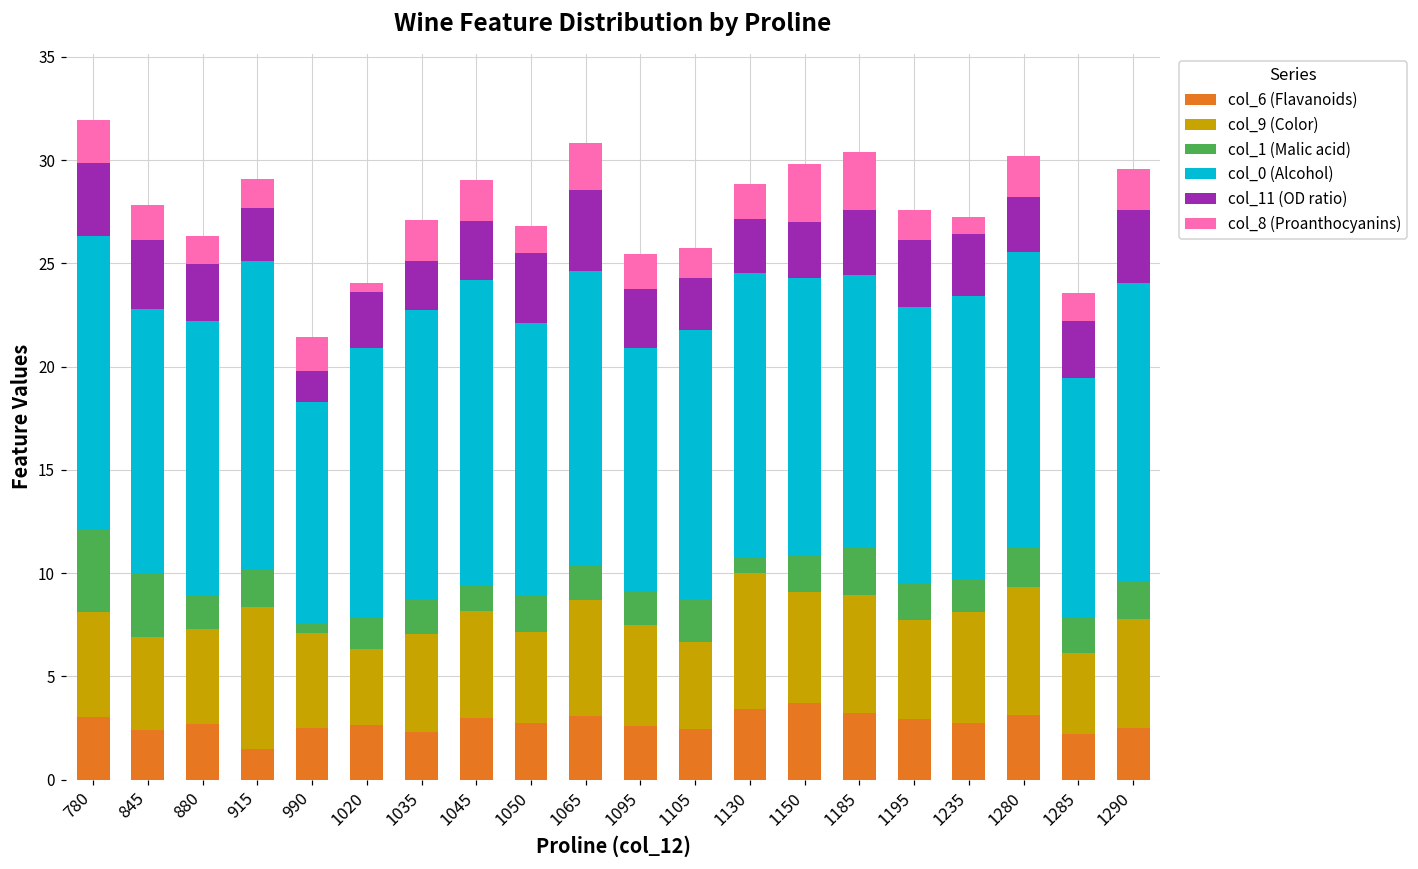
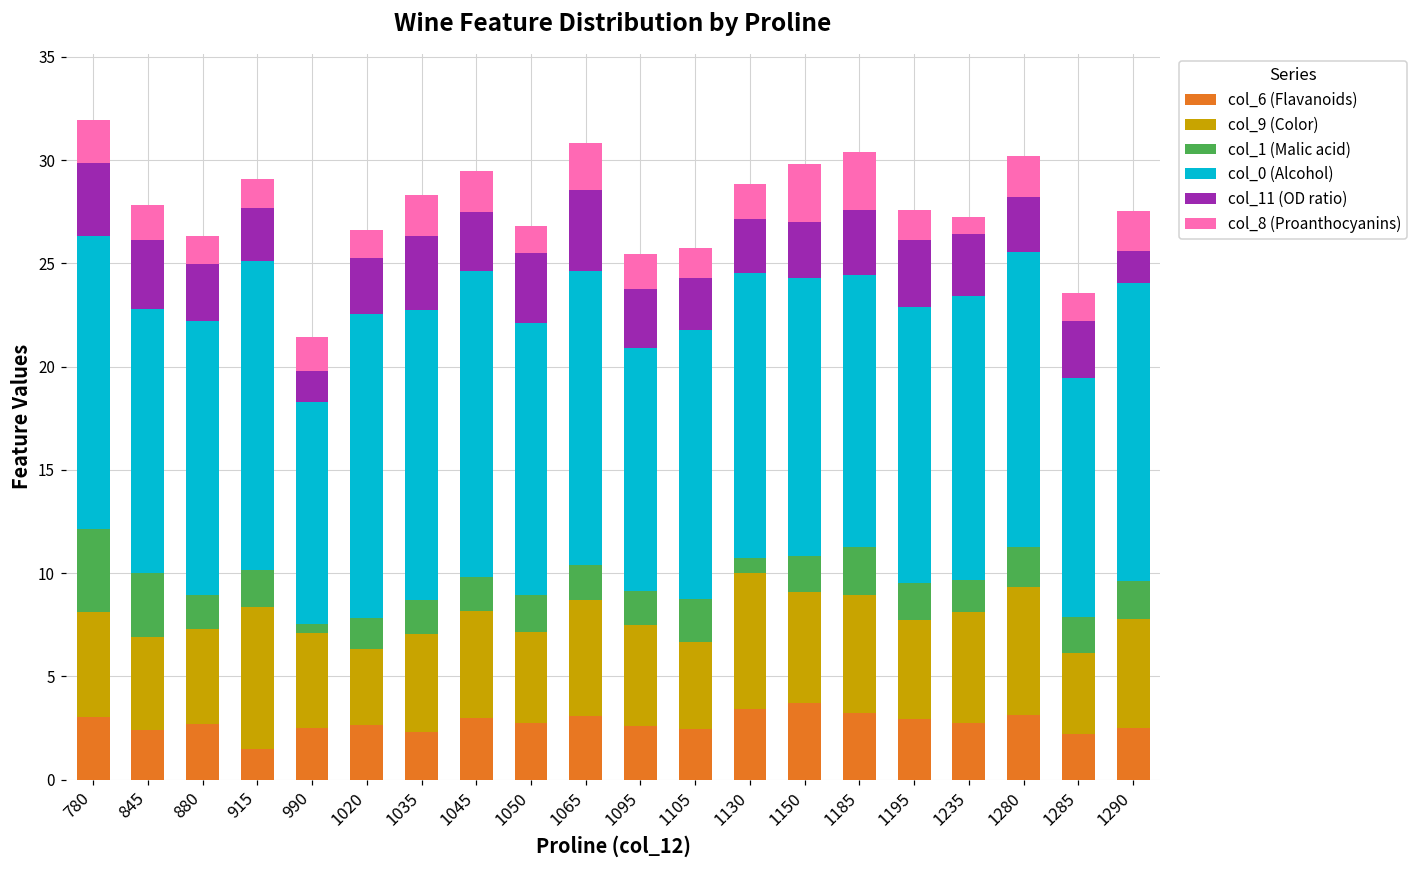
col_0 (Alcohol), 1020: 13.1 -> 14.7
col_8 (Proanthocyanins), 1020: 0.5 -> 1.4
col_11 (OD ratio), 1035: 2.4 -> 3.6
col_1 (Malic acid), 1045: 1.2 -> 1.6
col_11 (OD ratio), 1290: 3.6 -> 1.6
